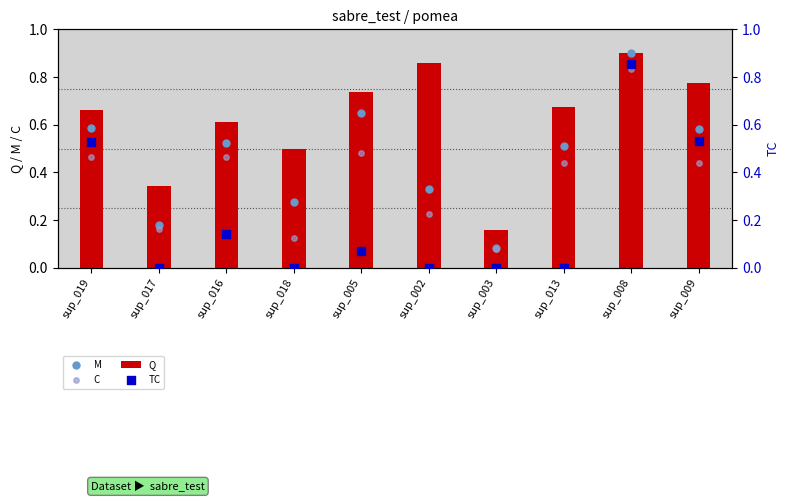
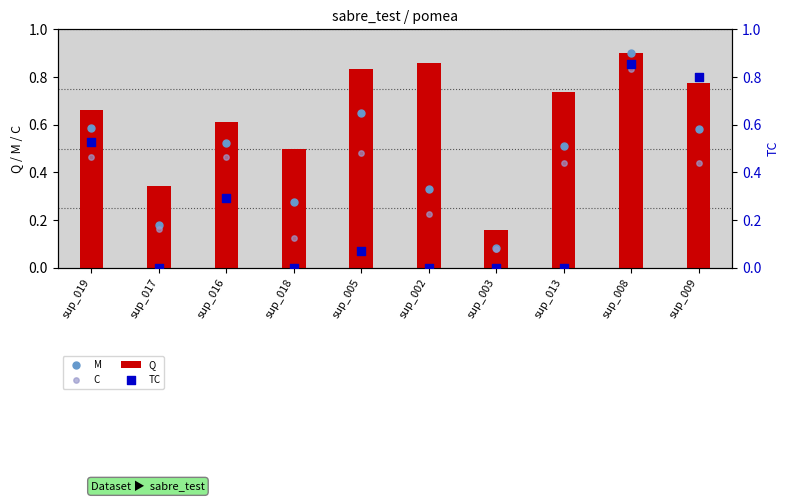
Q, sup_005: 0.74 -> 0.83
Q, sup_013: 0.68 -> 0.74
TC, sup_016: 0.14 -> 0.29
TC, sup_009: 0.53 -> 0.80
